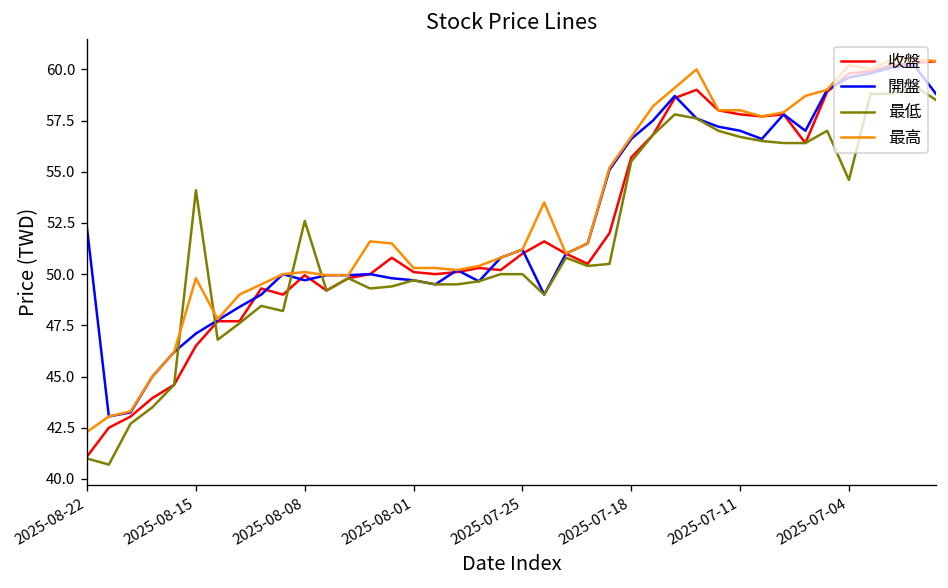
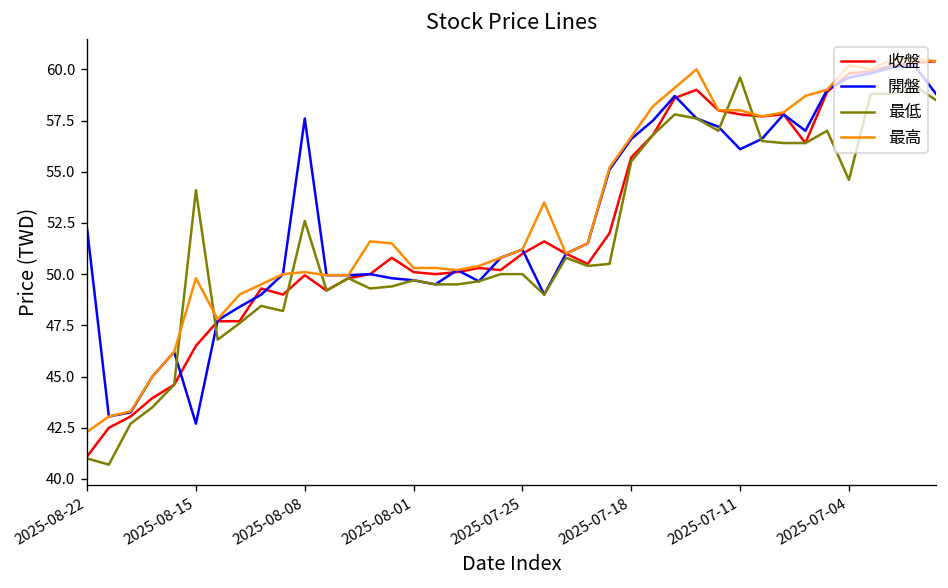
開盤, 2025-08-15: 47.1 -> 42.7
開盤, 2025-08-08: 49.7 -> 57.6
開盤, 2025-07-11: 57.0 -> 56.1
最低, 2025-07-11: 56.7 -> 59.6
